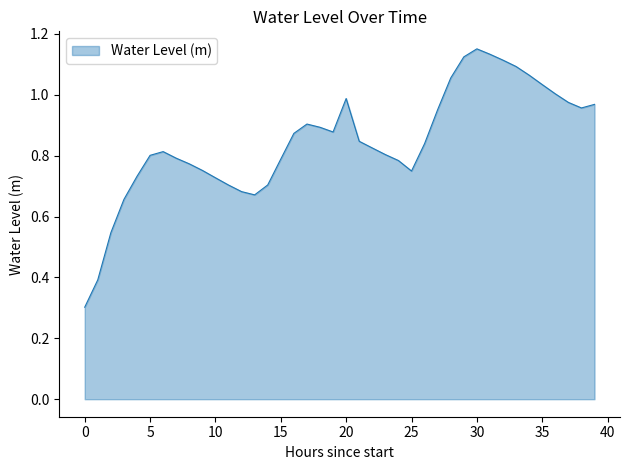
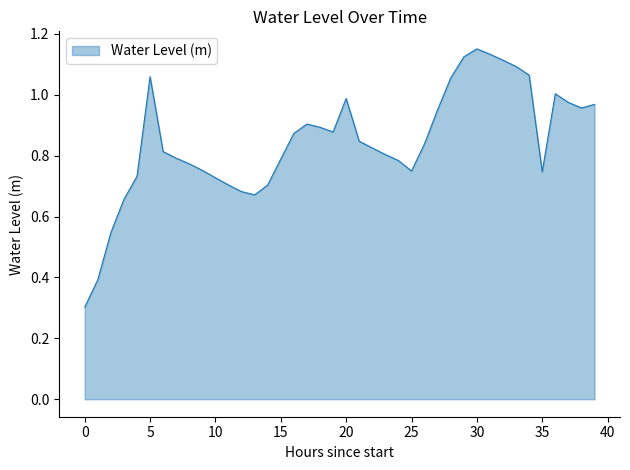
5: 0.80 -> 1.06
35: 1.03 -> 0.75
